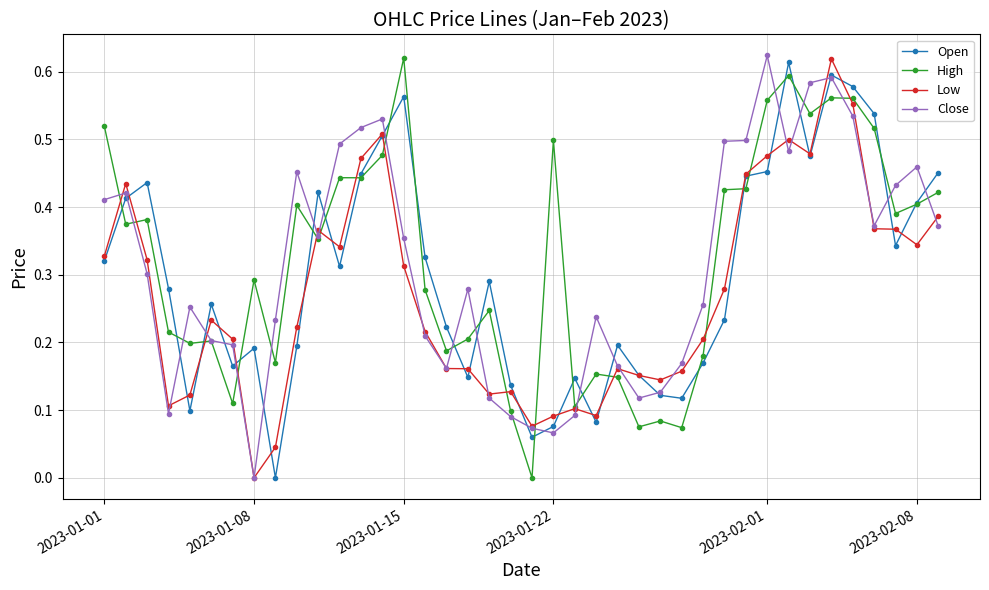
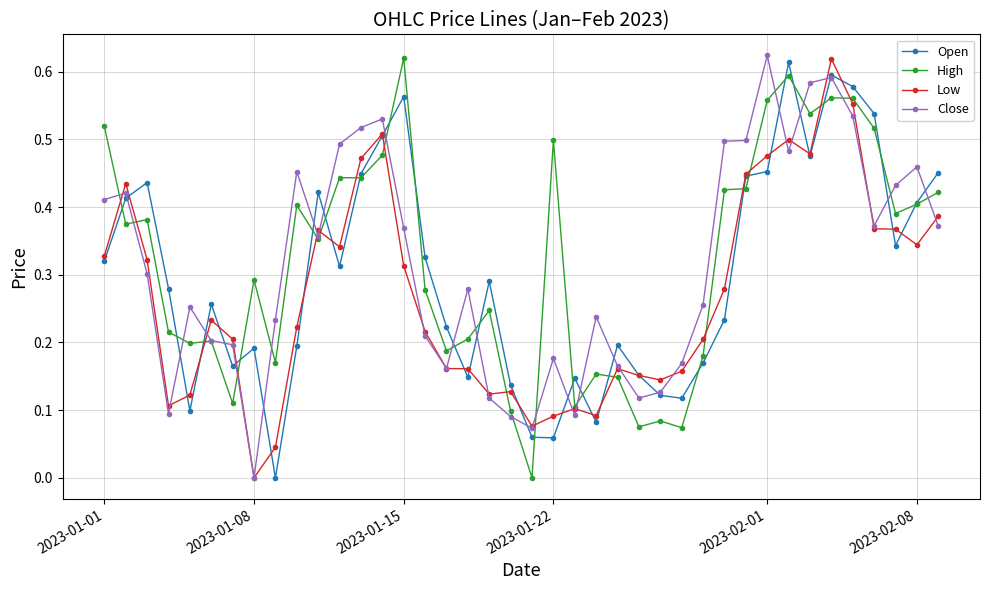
Close, 2023-01-15: 0.35 -> 0.37
Open, 2023-01-22: 0.08 -> 0.06
Close, 2023-01-22: 0.07 -> 0.18
